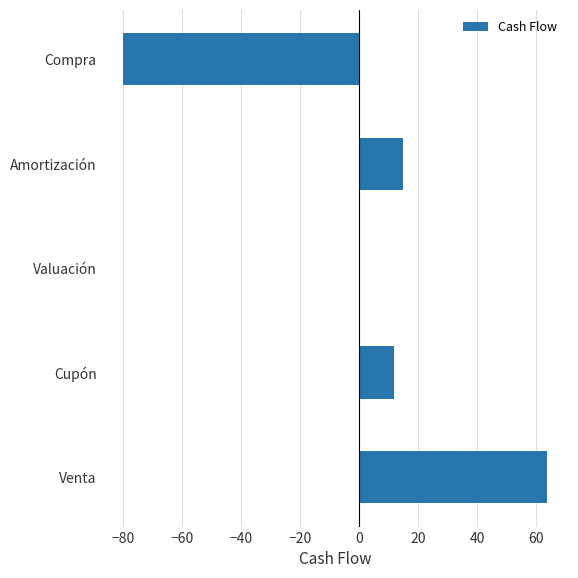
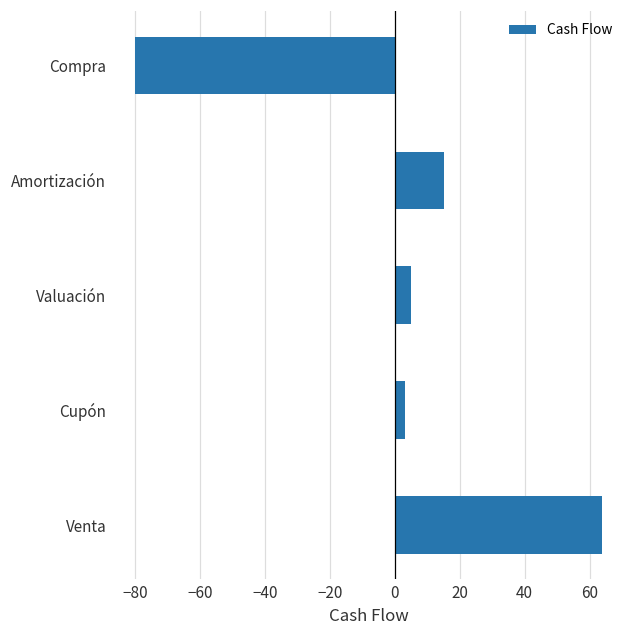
Valuación: 0 -> 5
Cupón: 12 -> 3
